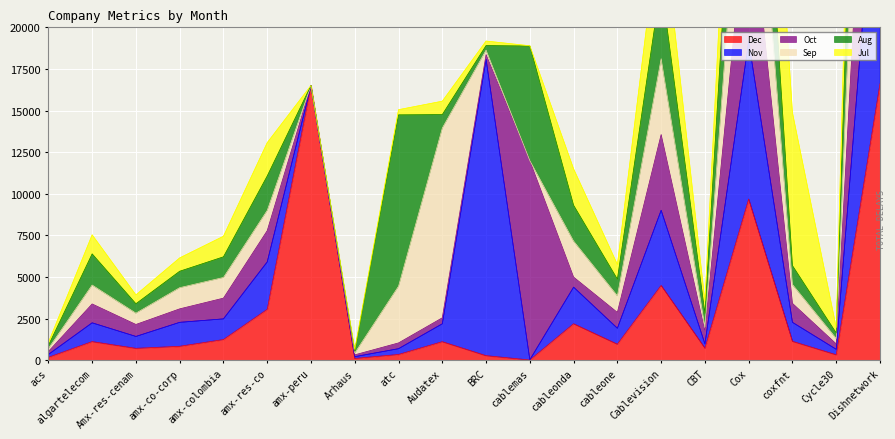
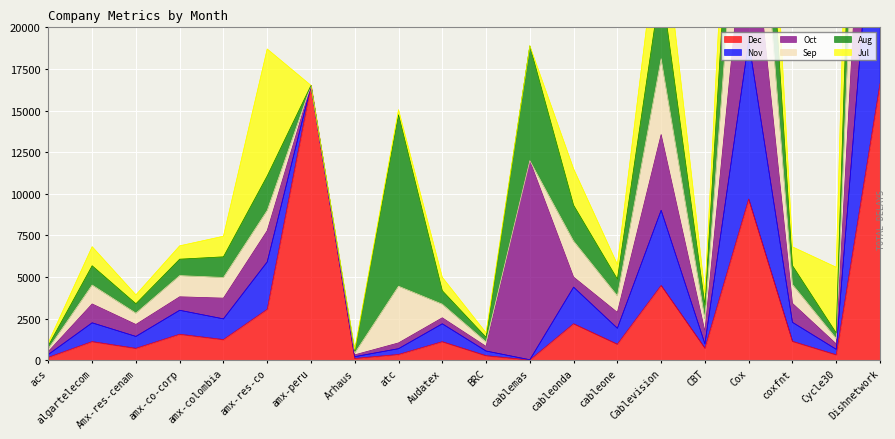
Aug, algartelecom: 1900 -> 1200
Dec, amx-co-corp: 800 -> 1600
Jul, amx-res-co: 2000 -> 7600
Sep, Audatex: 11400 -> 800
Nov, BRC: 17800 -> 300
Sep, CBT: 300 -> 800
Jul, coxfnt: 9200 -> 1100
Jul, Cycle30: 300 -> 3900
